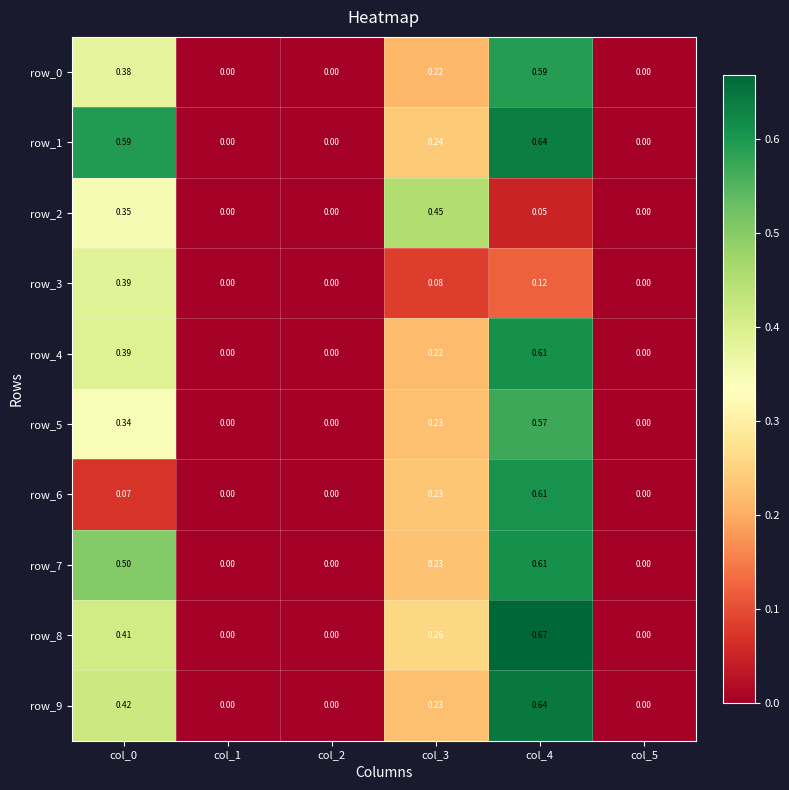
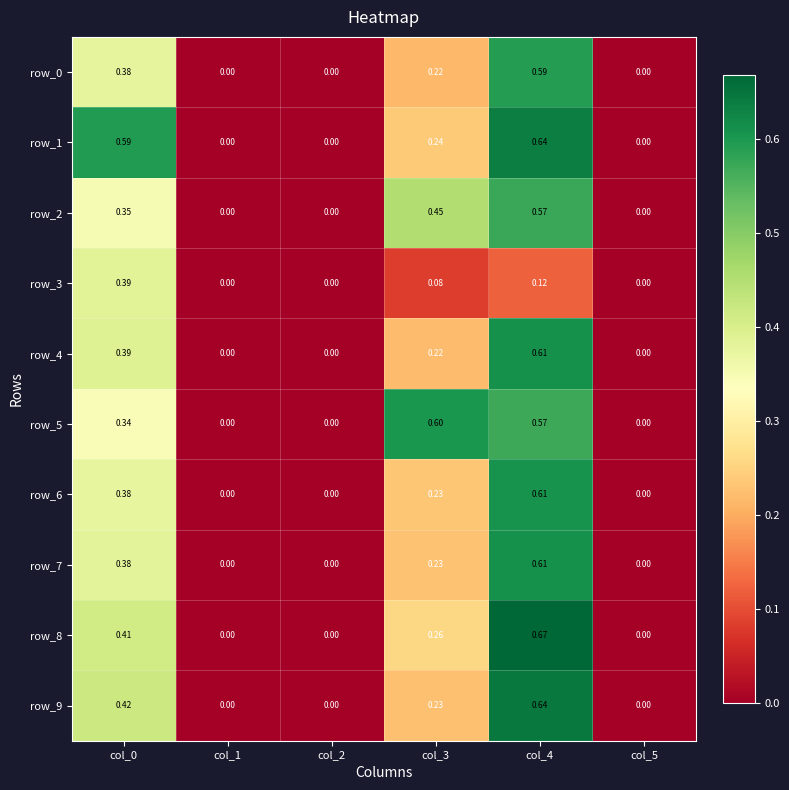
row_2, col_4: 0.05 -> 0.57
row_5, col_3: 0.23 -> 0.60
row_6, col_0: 0.07 -> 0.38
row_7, col_0: 0.50 -> 0.38
